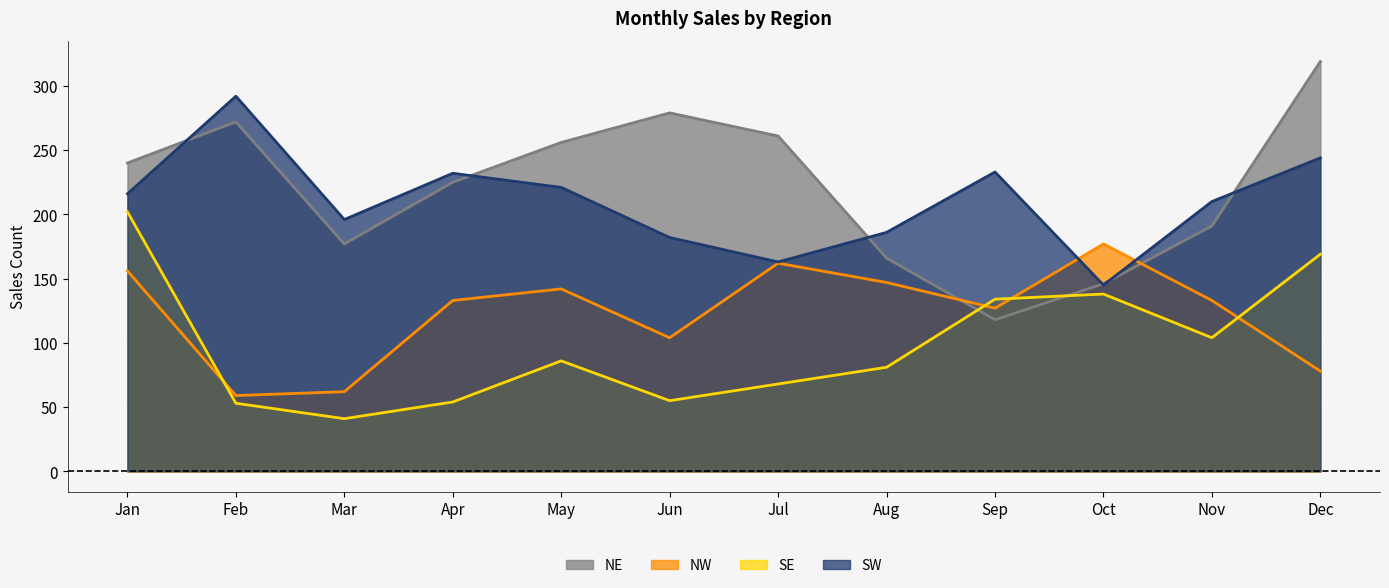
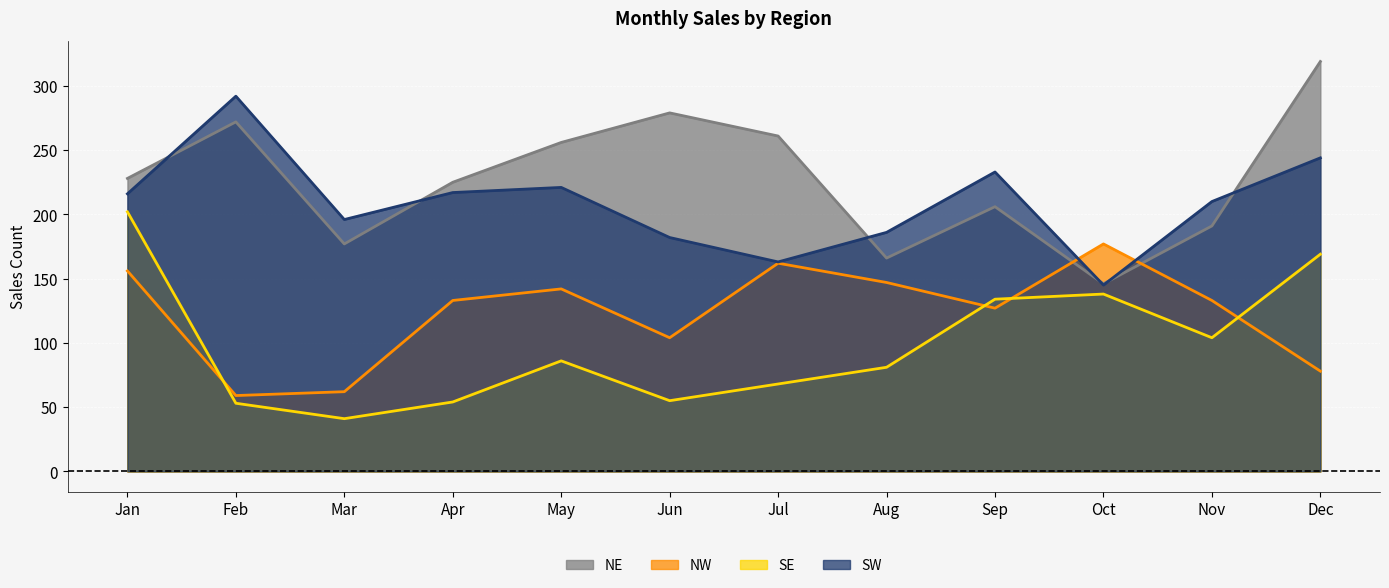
NE, Jan: 240 -> 228
SW, Apr: 232 -> 217
NE, Sep: 118 -> 206
